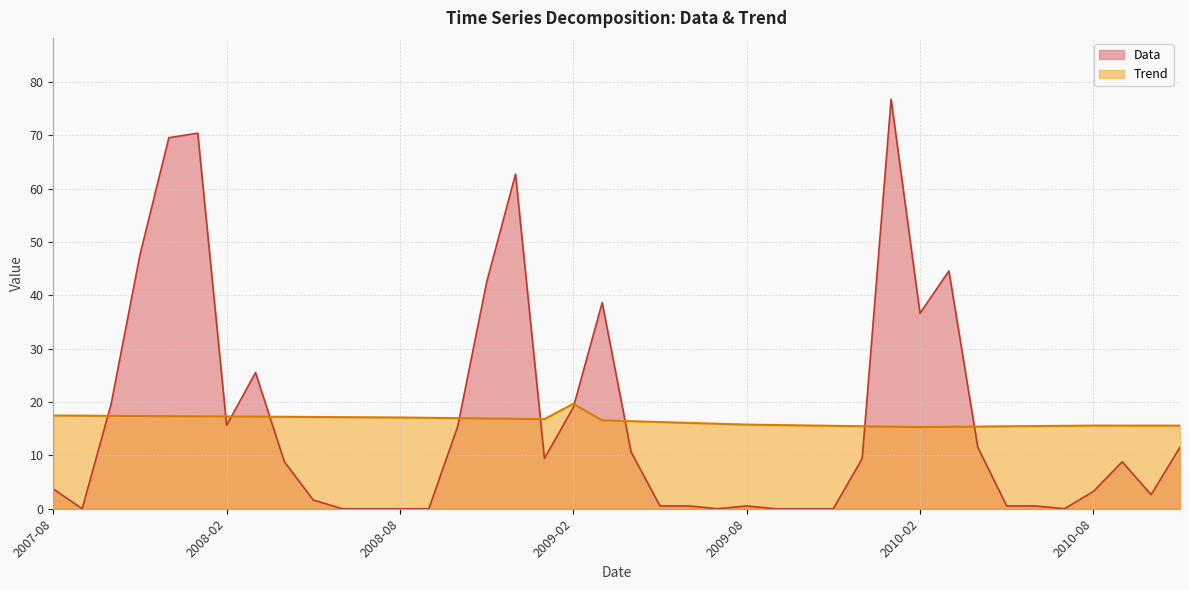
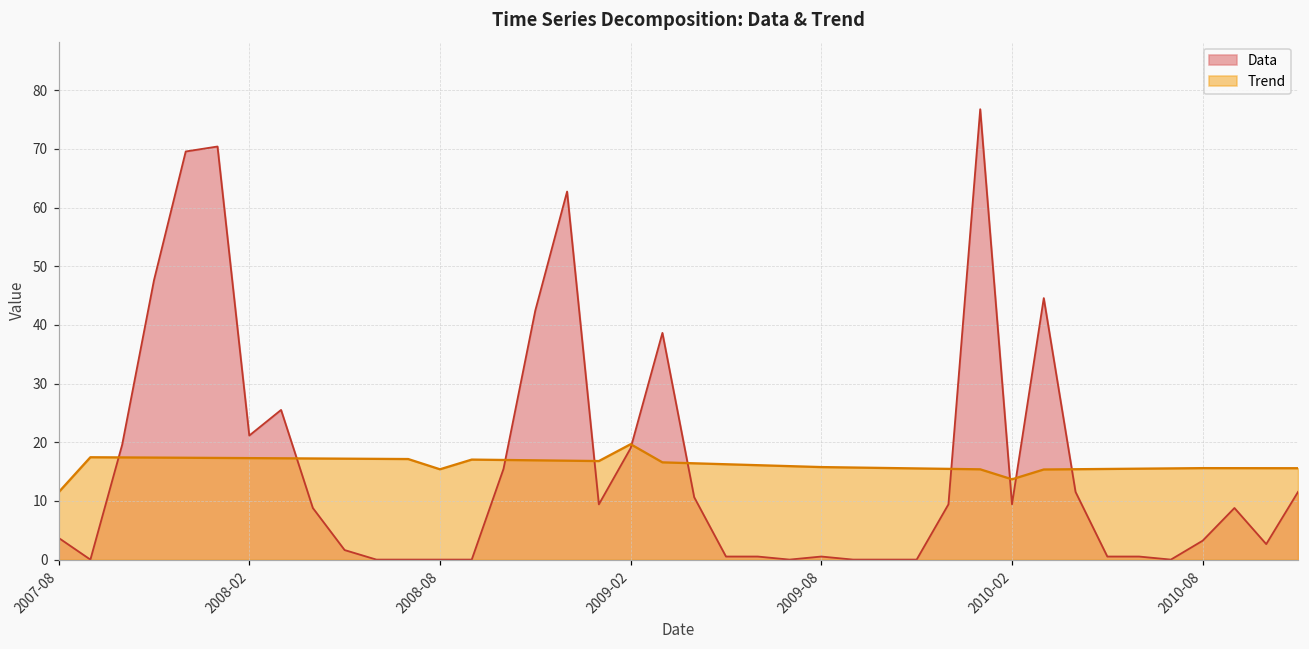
Trend, 2007-08: 17 -> 11
Data, 2008-02: 16 -> 21
Trend, 2008-08: 17 -> 15
Data, 2010-02: 37 -> 9
Trend, 2010-02: 15 -> 14
